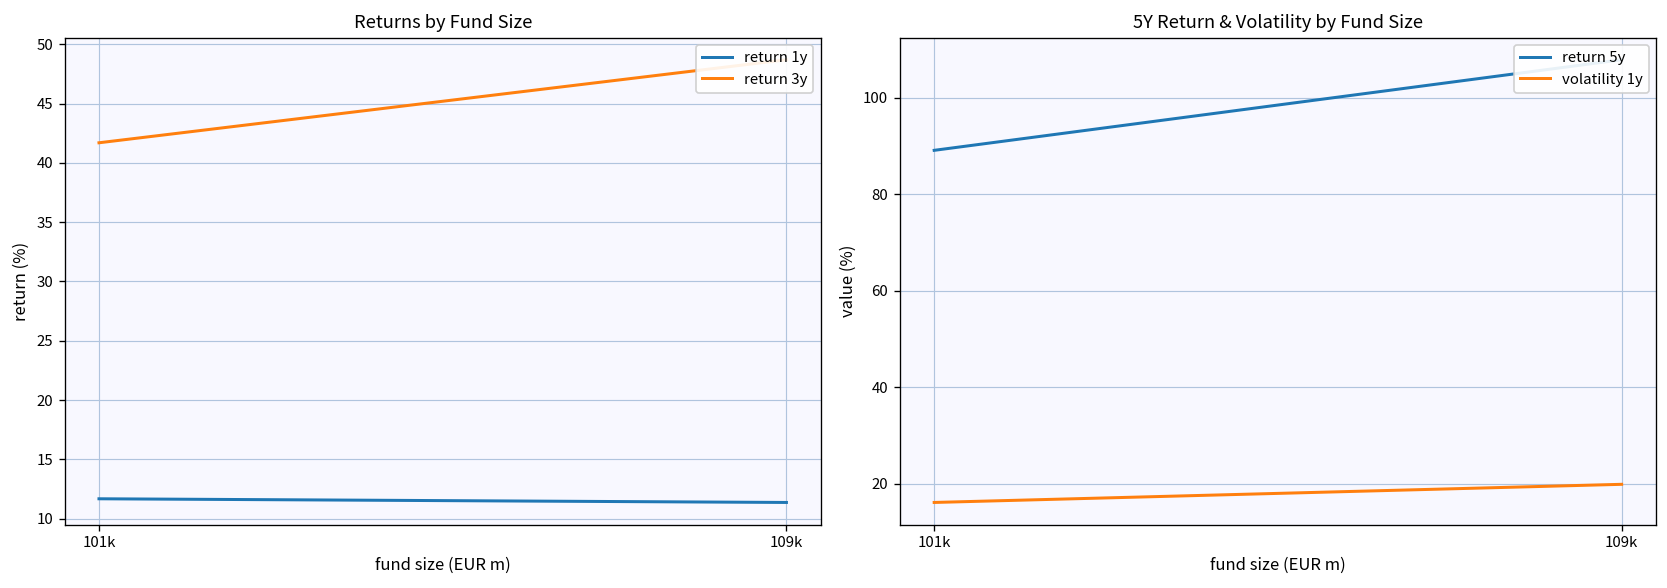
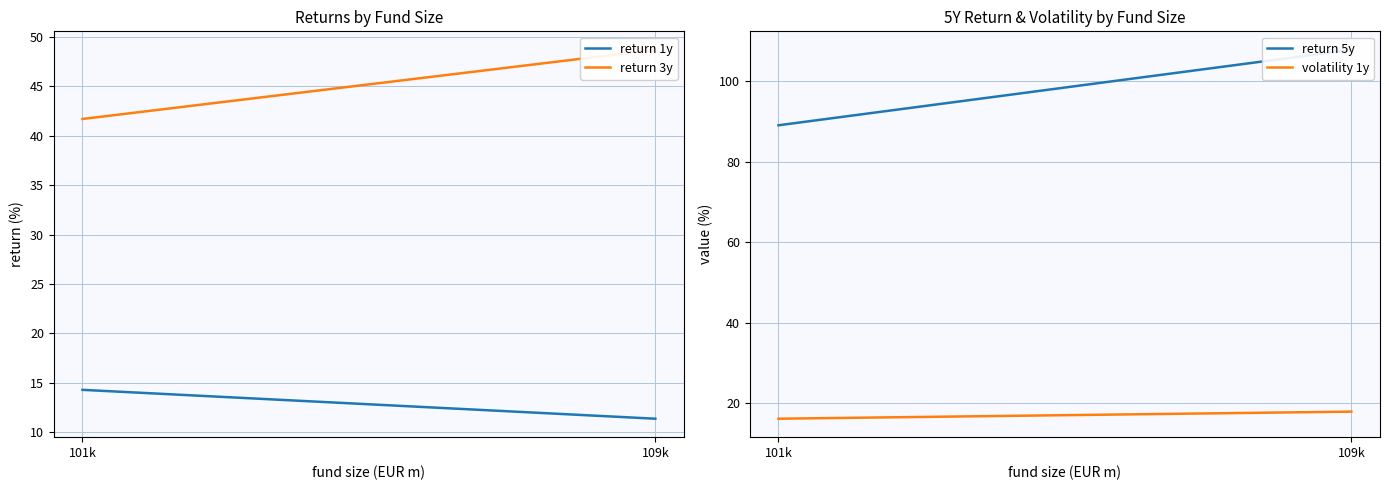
Returns by Fund Size, return 1y, 101k: 12 -> 14
5Y Return & Volatility by Fund Size, volatility 1y, 109k: 20 -> 18
